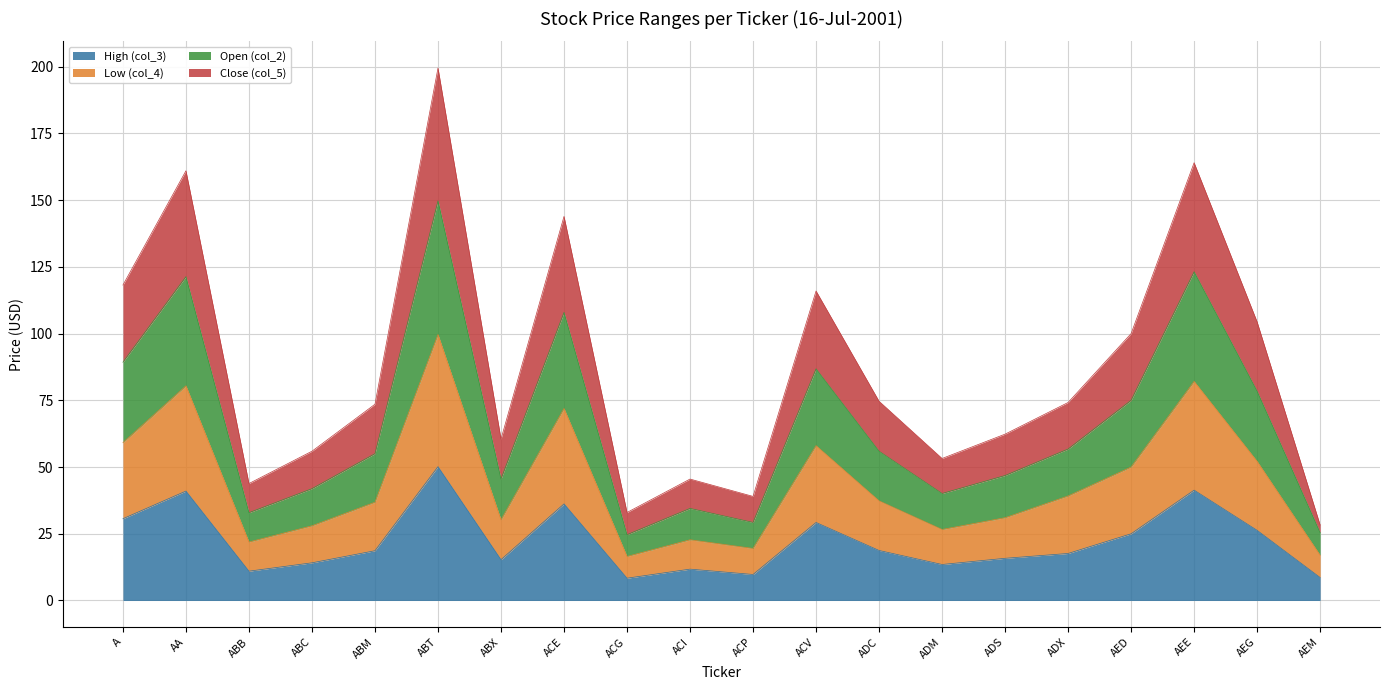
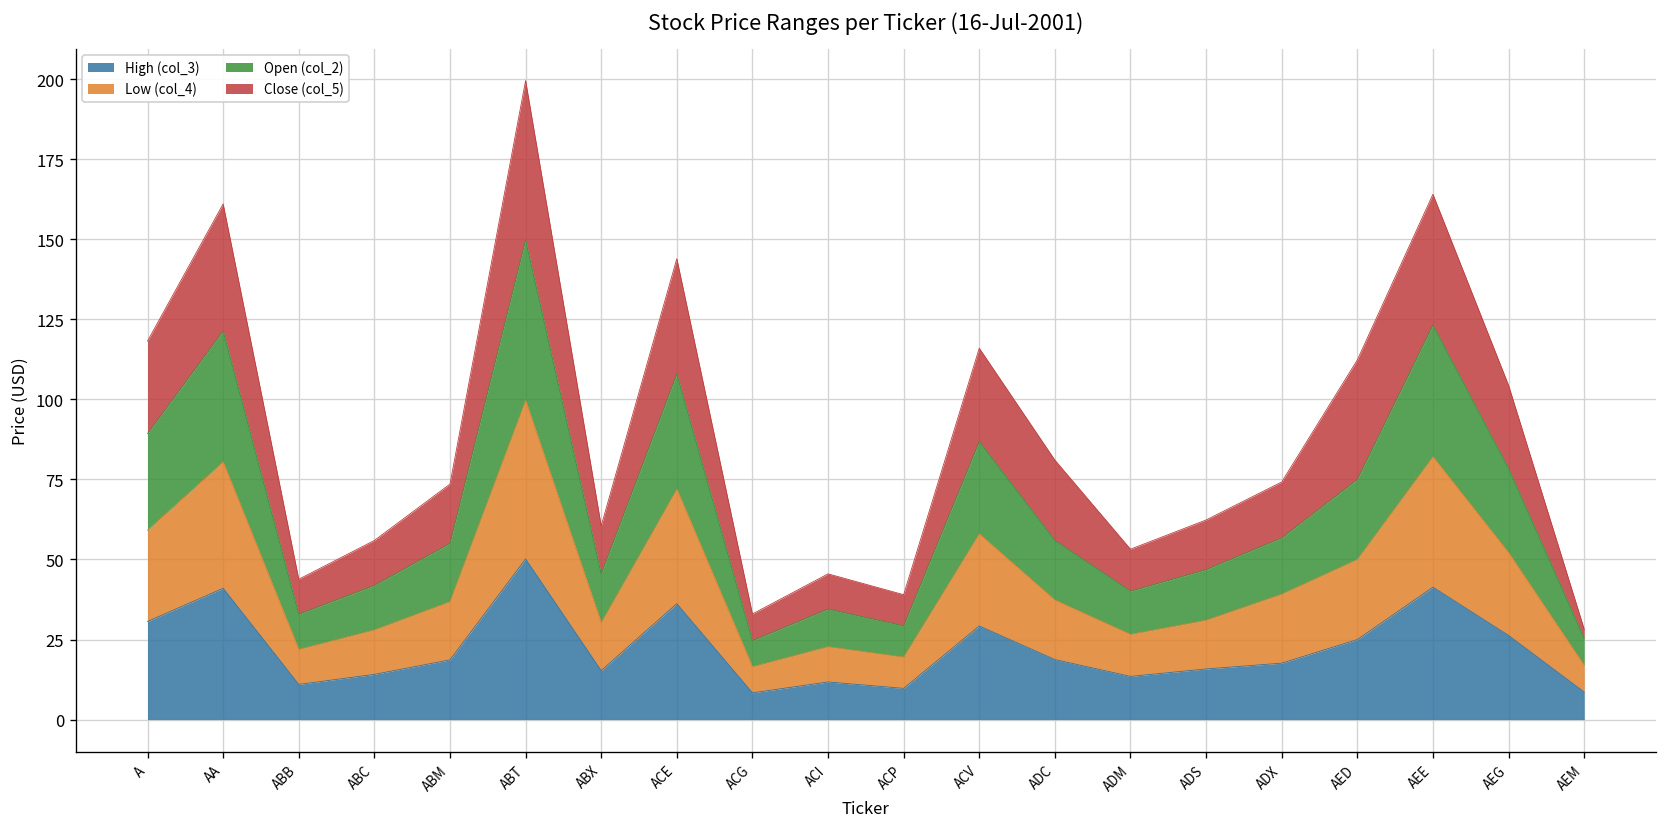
Close (col_5), ADC: 19 -> 25
Close (col_5), AED: 25 -> 37
